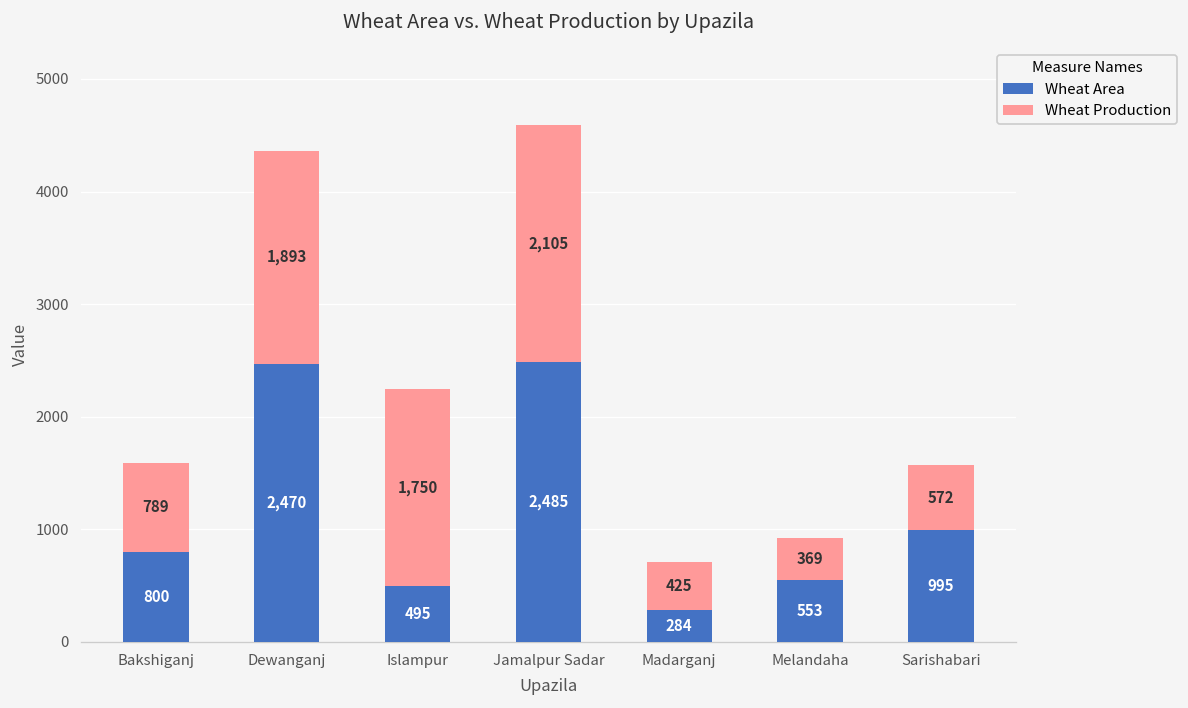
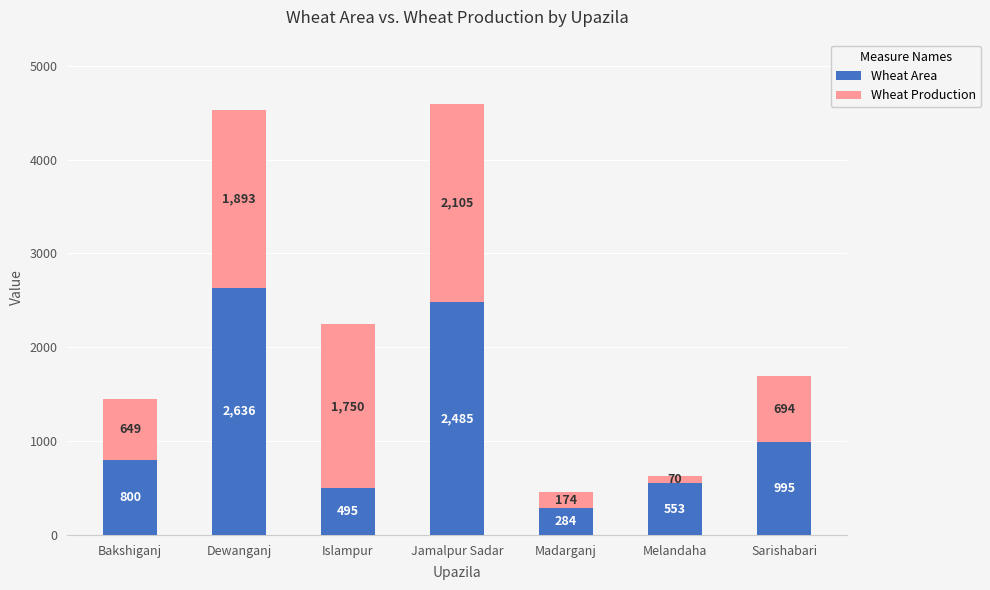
Wheat Production, Bakshiganj: 789 -> 649
Wheat Area, Dewanganj: 2,470 -> 2,636
Wheat Production, Madarganj: 425 -> 174
Wheat Production, Melandaha: 369 -> 70
Wheat Production, Sarishabari: 572 -> 694
